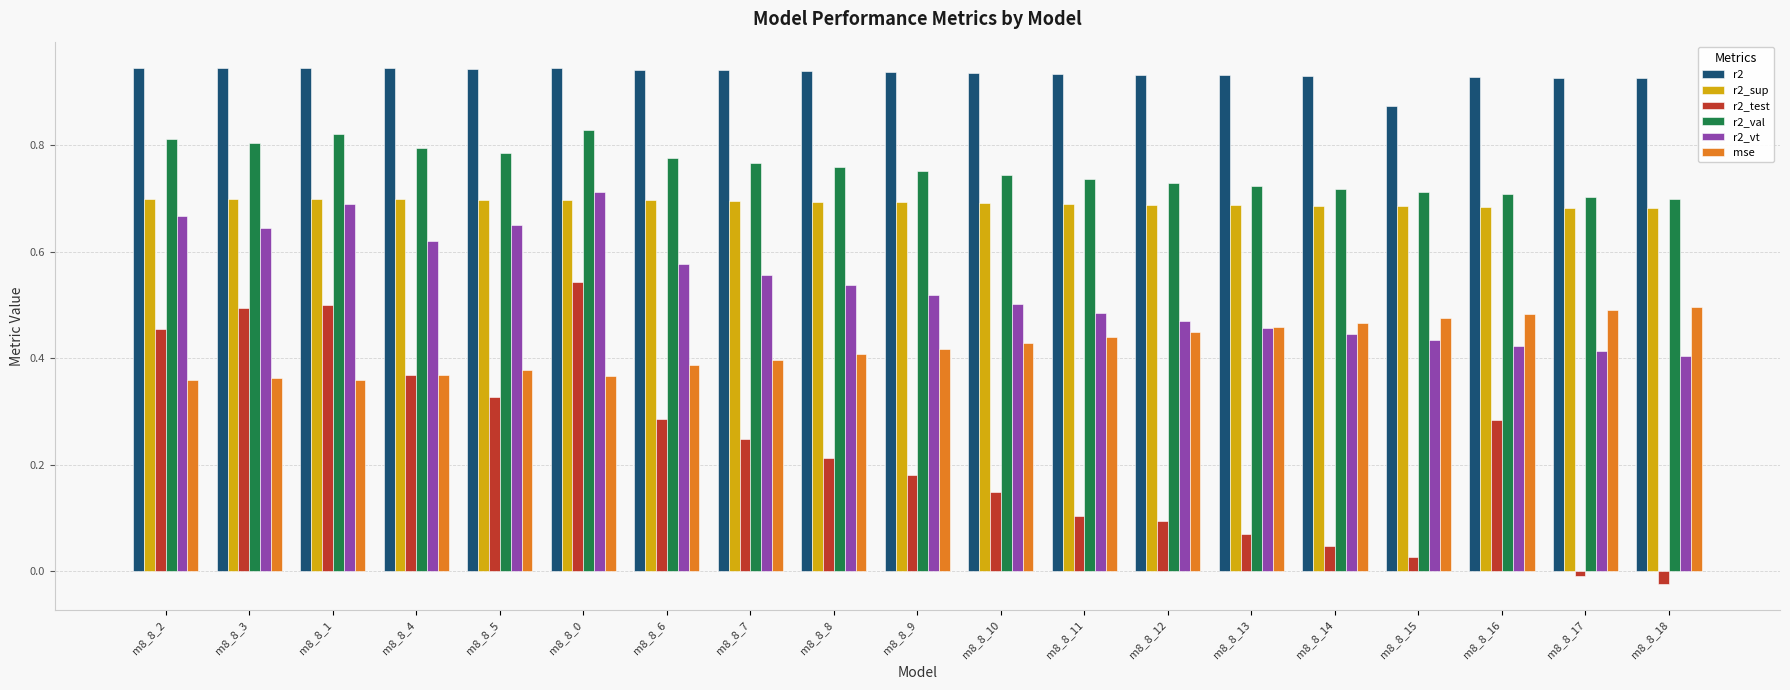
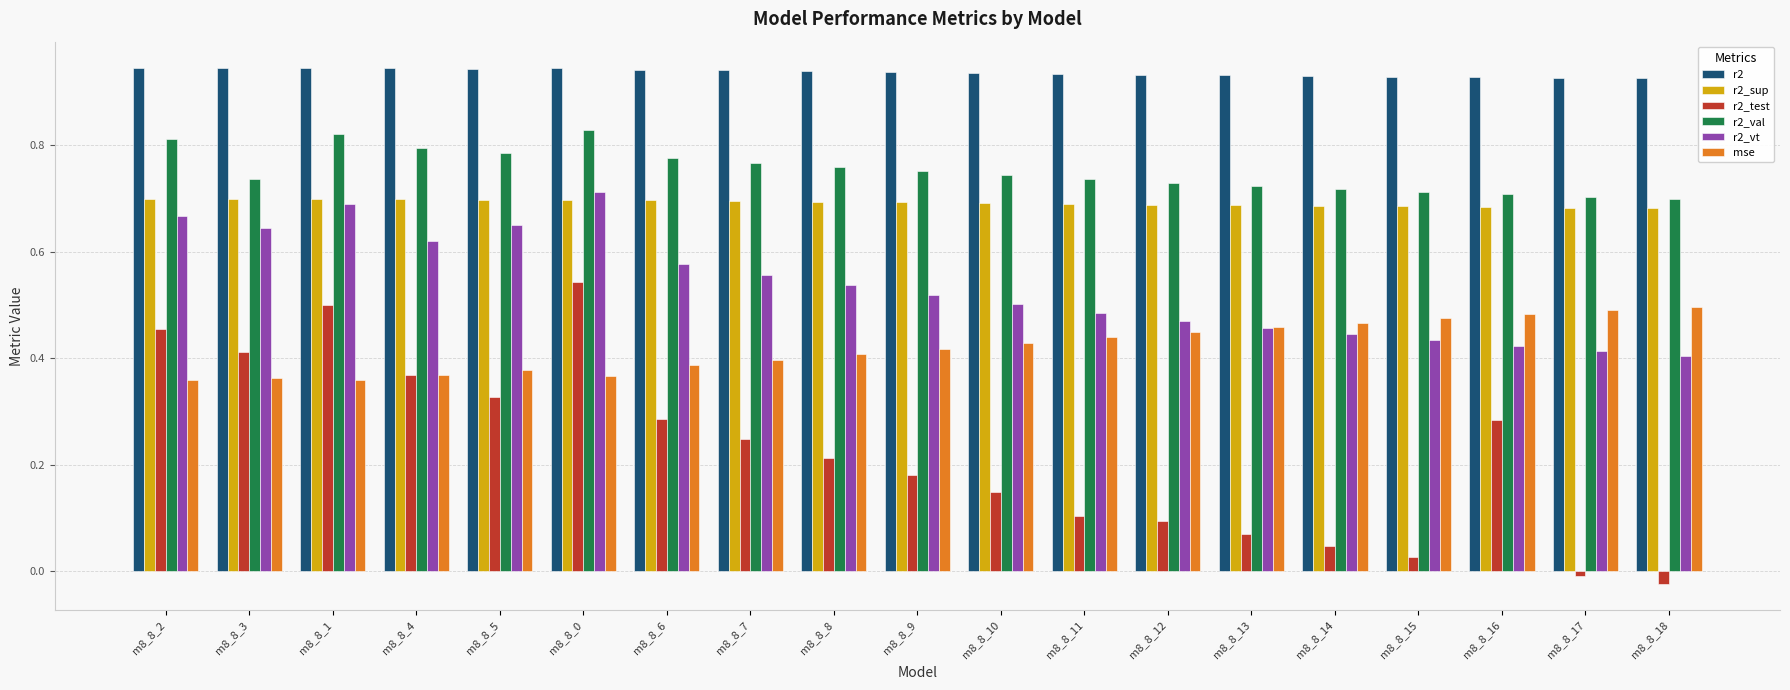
r2_test, m8_8_3: 0.49 -> 0.41
r2_val, m8_8_3: 0.80 -> 0.74
r2, m8_8_15: 0.87 -> 0.93
